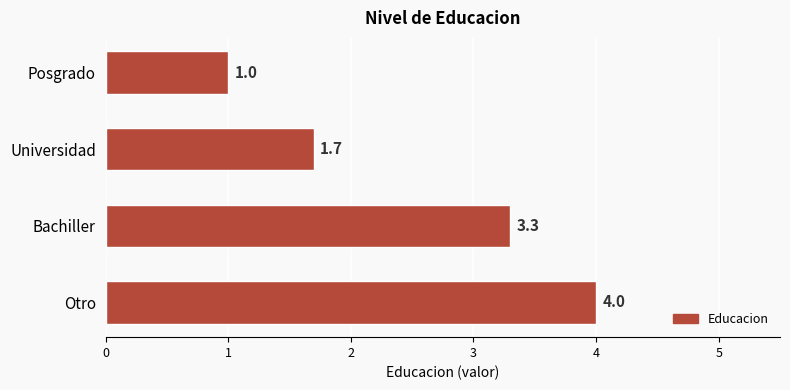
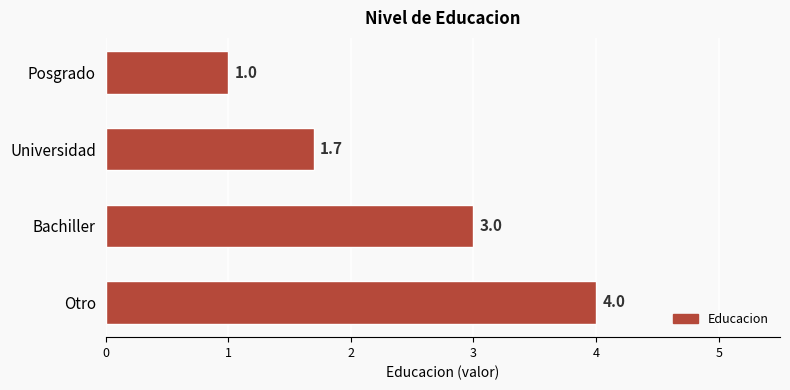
Bachiller: 3.3 -> 3.0
